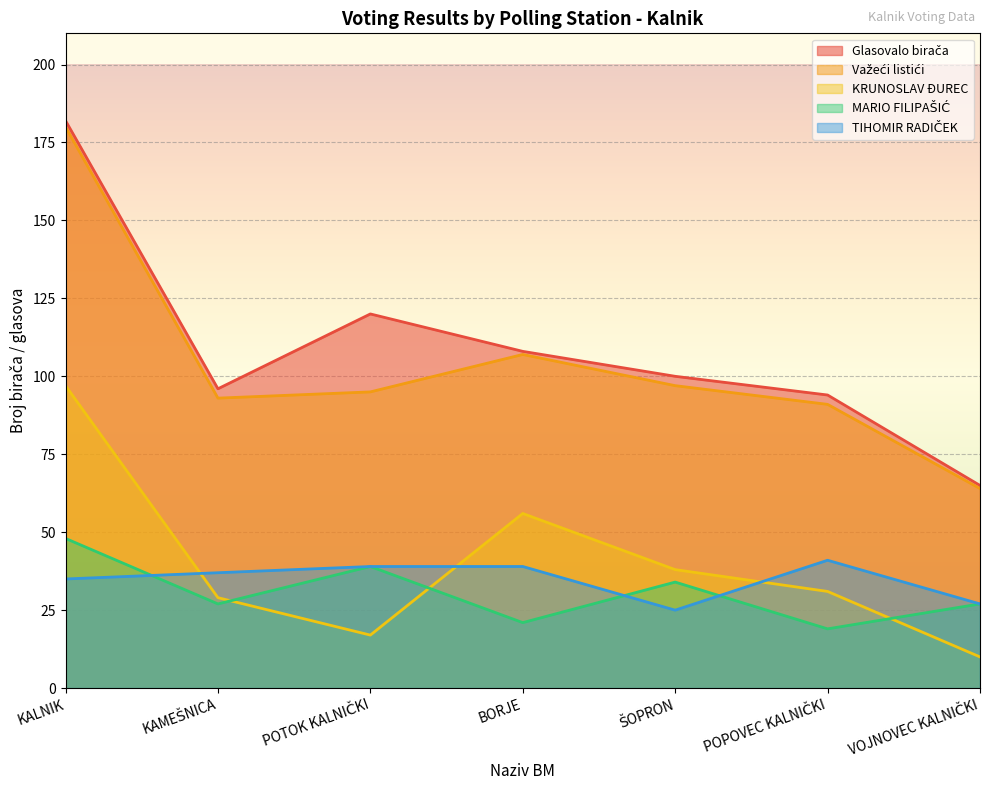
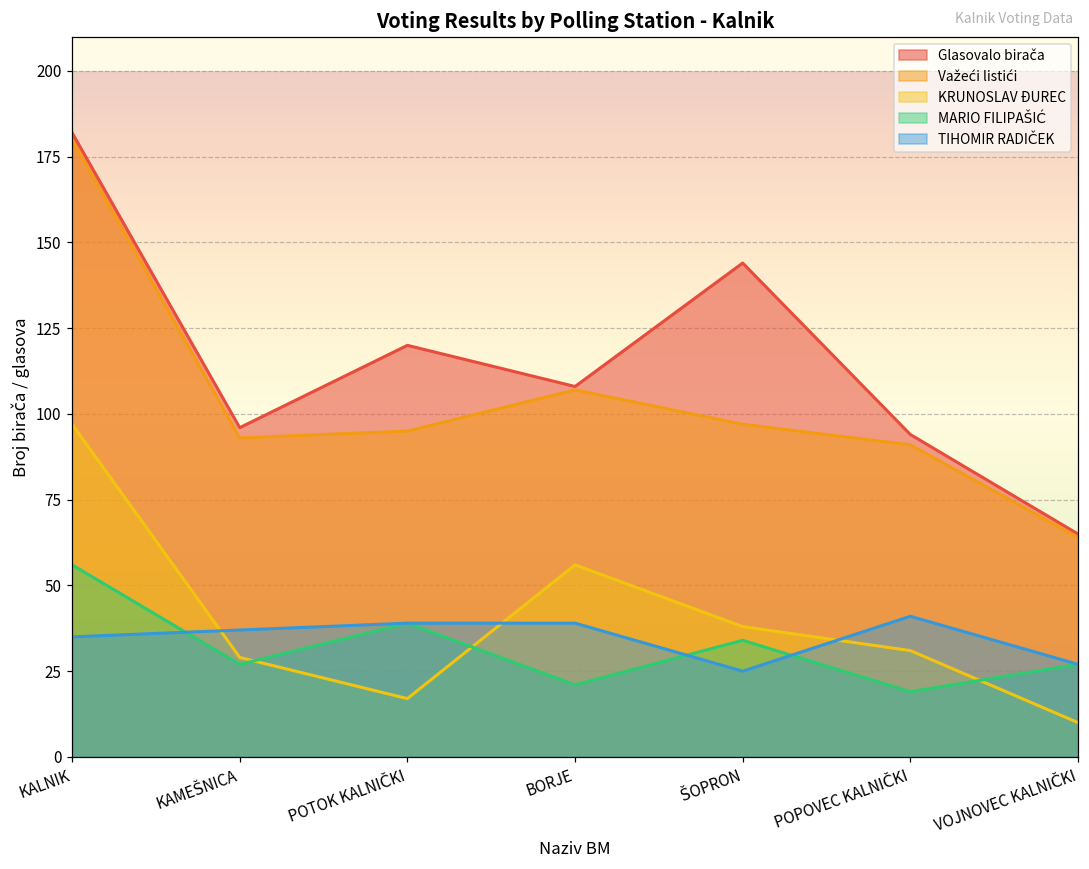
MARIO FILIPAŠIĆ, KALNIK: 48 -> 56
Glasovalo birača, ŠOPRON: 100 -> 144
